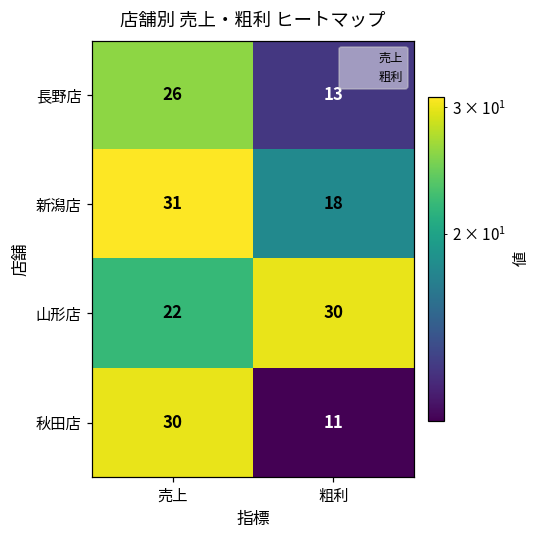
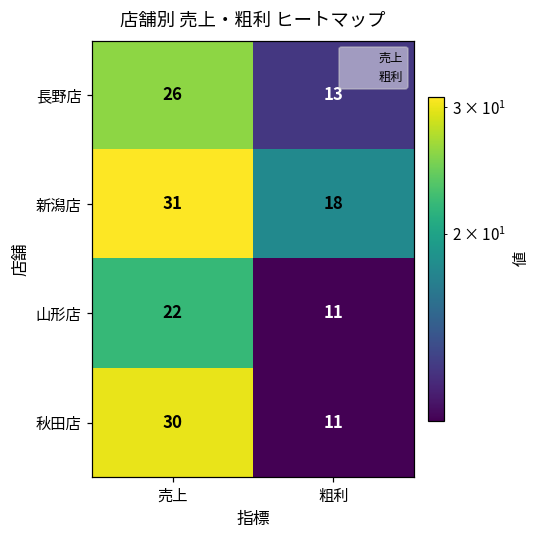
山形店, 粗利: 30 -> 11
